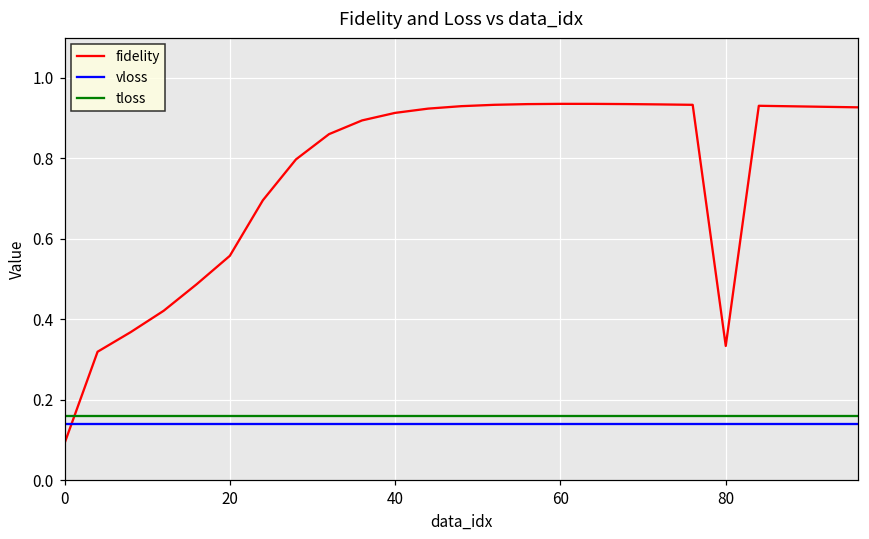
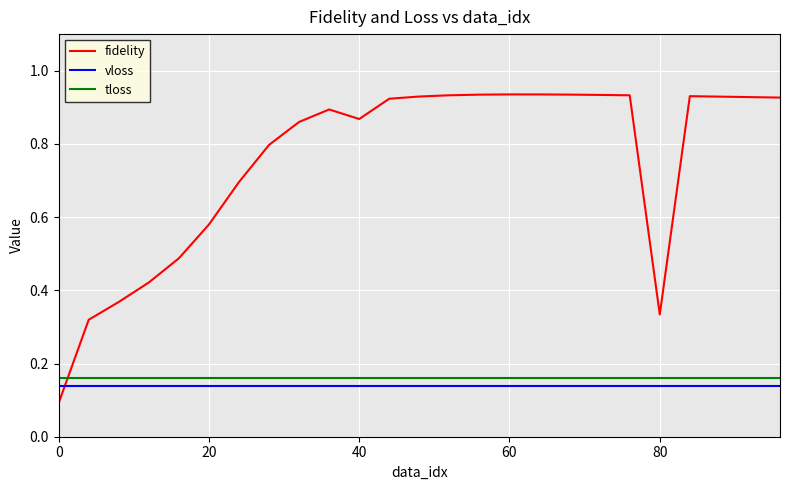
fidelity, 20: 0.56 -> 0.58
fidelity, 40: 0.91 -> 0.87
